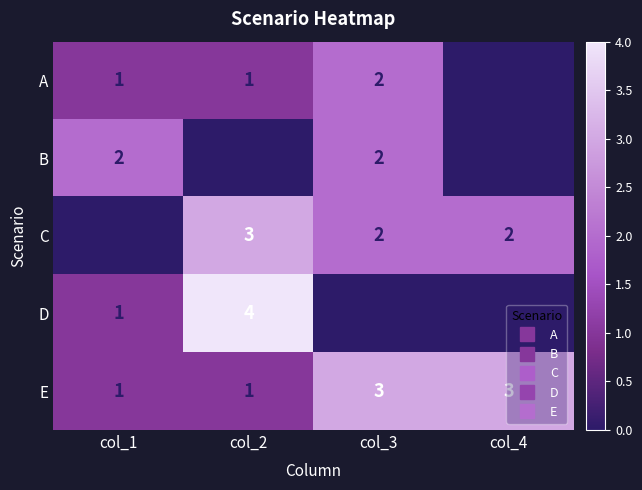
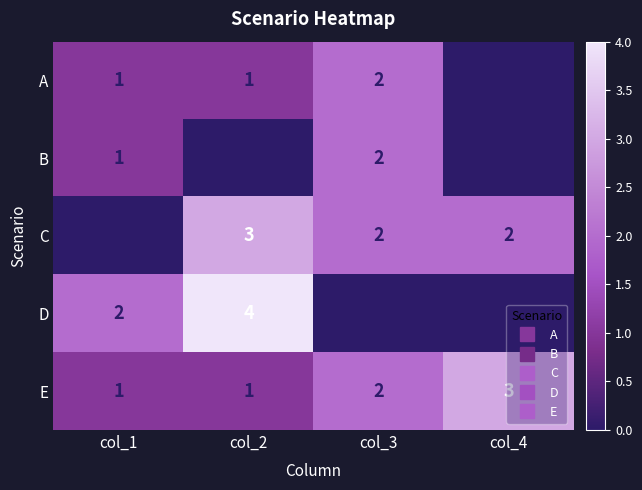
B, col_1: 2 -> 1
D, col_1: 1 -> 2
E, col_3: 3 -> 2
